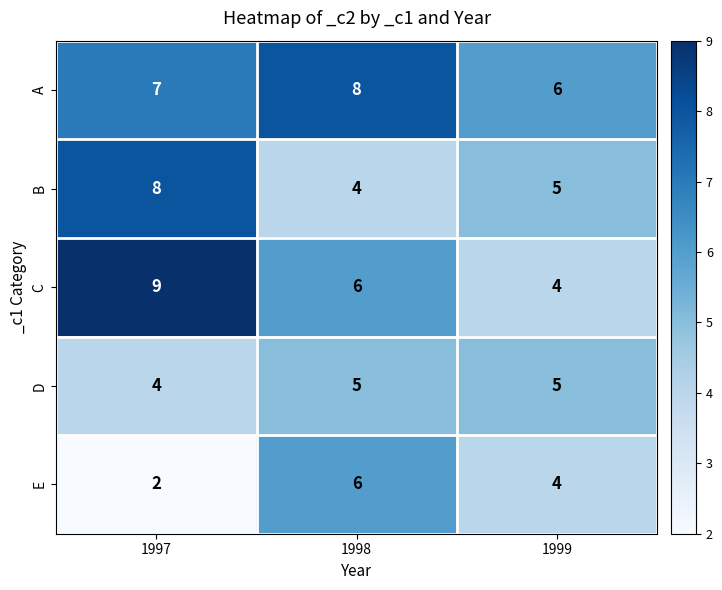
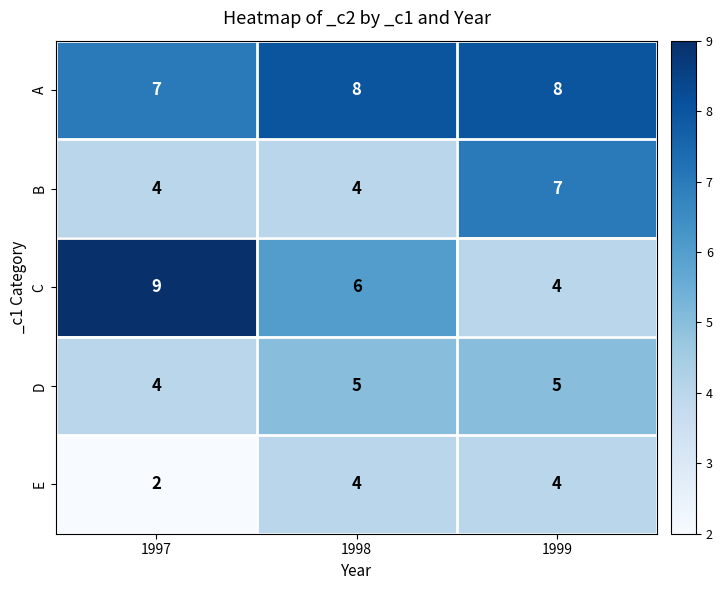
A, 1999: 6 -> 8
B, 1997: 8 -> 4
B, 1999: 5 -> 7
E, 1998: 6 -> 4
